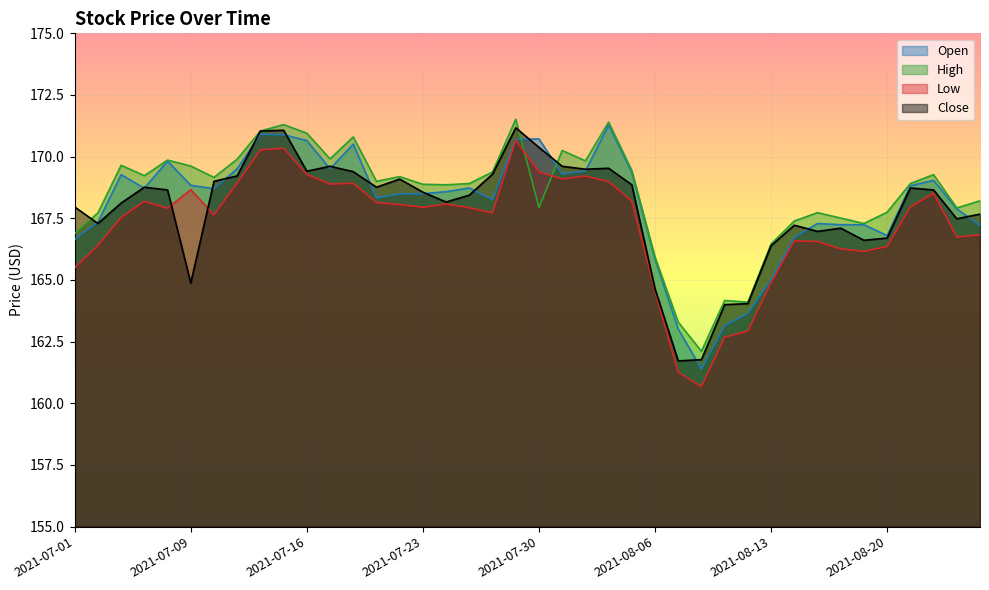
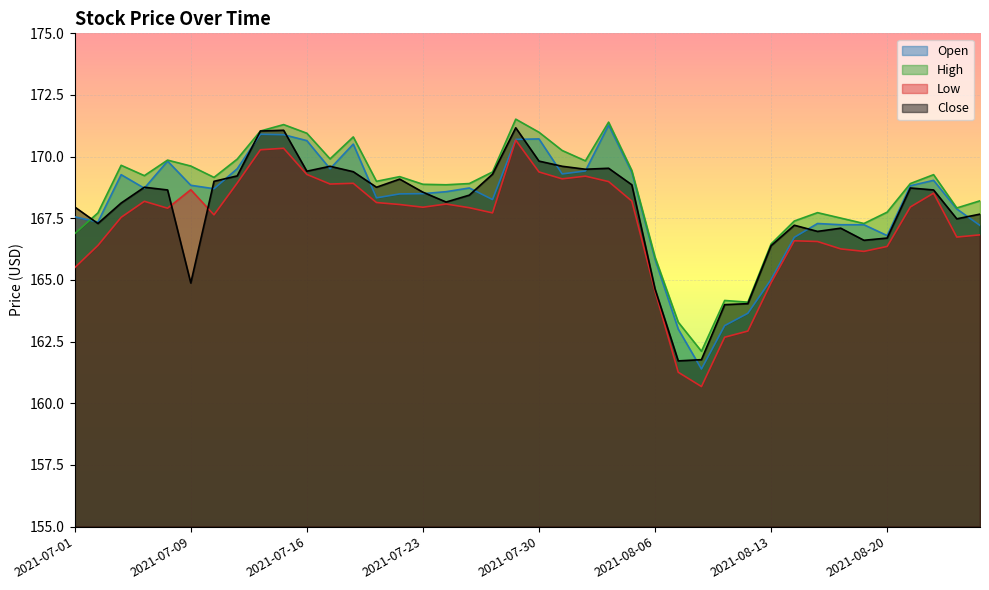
Open, 2021-07-01: 166.6 -> 167.6
High, 2021-07-30: 167.9 -> 171.0
Close, 2021-07-30: 170.4 -> 169.8
